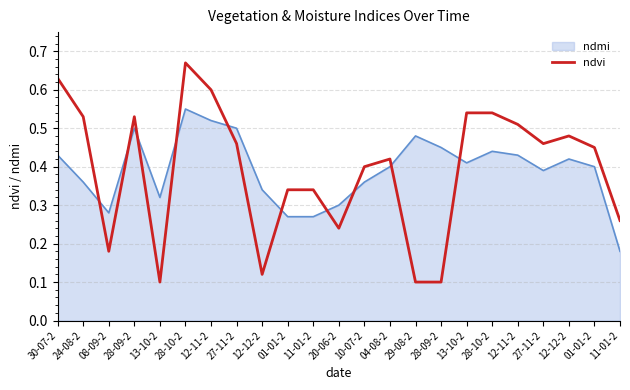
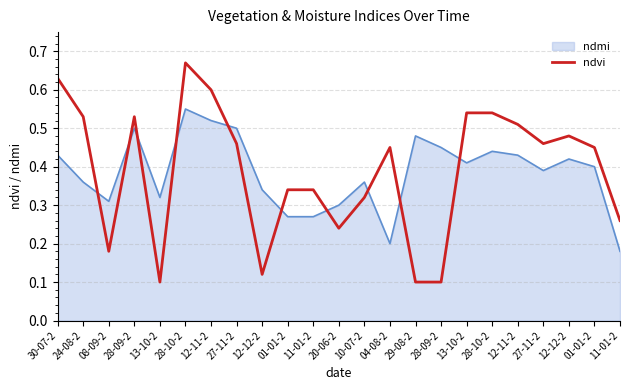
ndmi, 08-09-2: 0.28 -> 0.31
ndvi, 10-07-2: 0.40 -> 0.32
ndmi, 04-08-2: 0.4 -> 0.2
ndvi, 04-08-2: 0.42 -> 0.45
